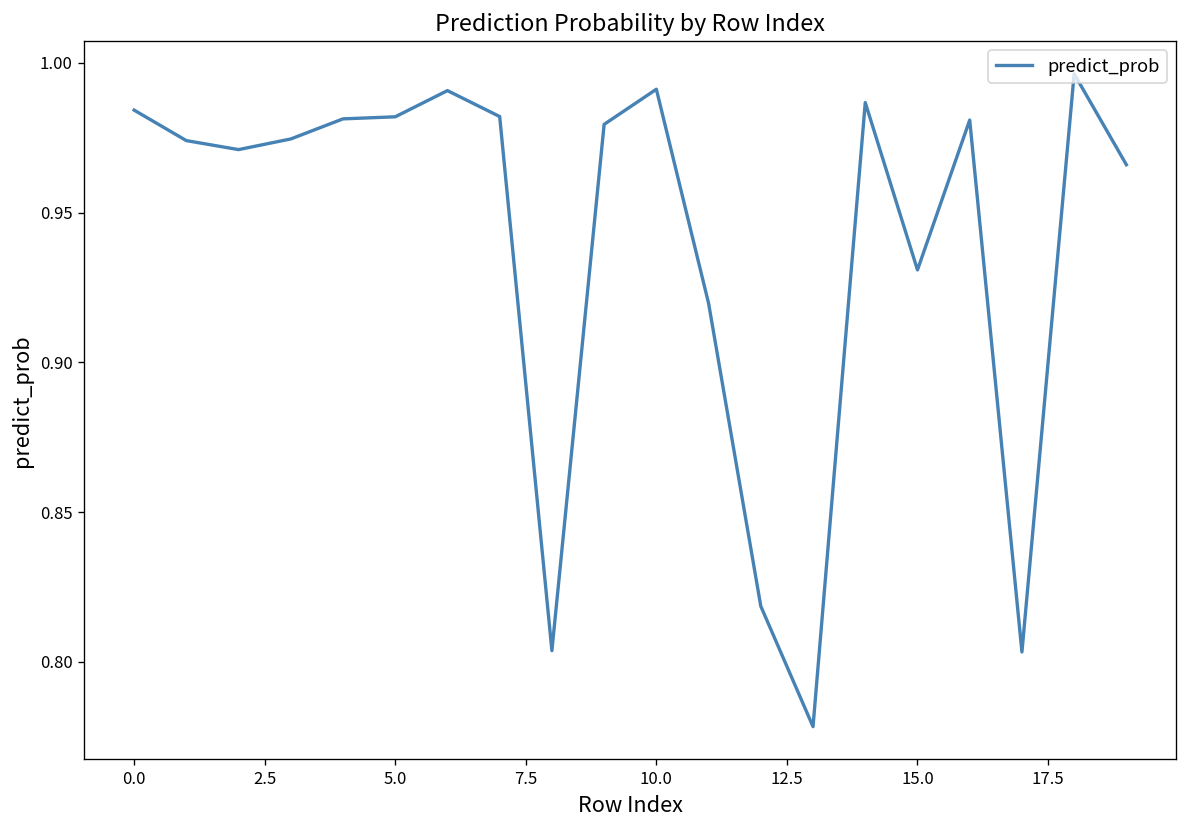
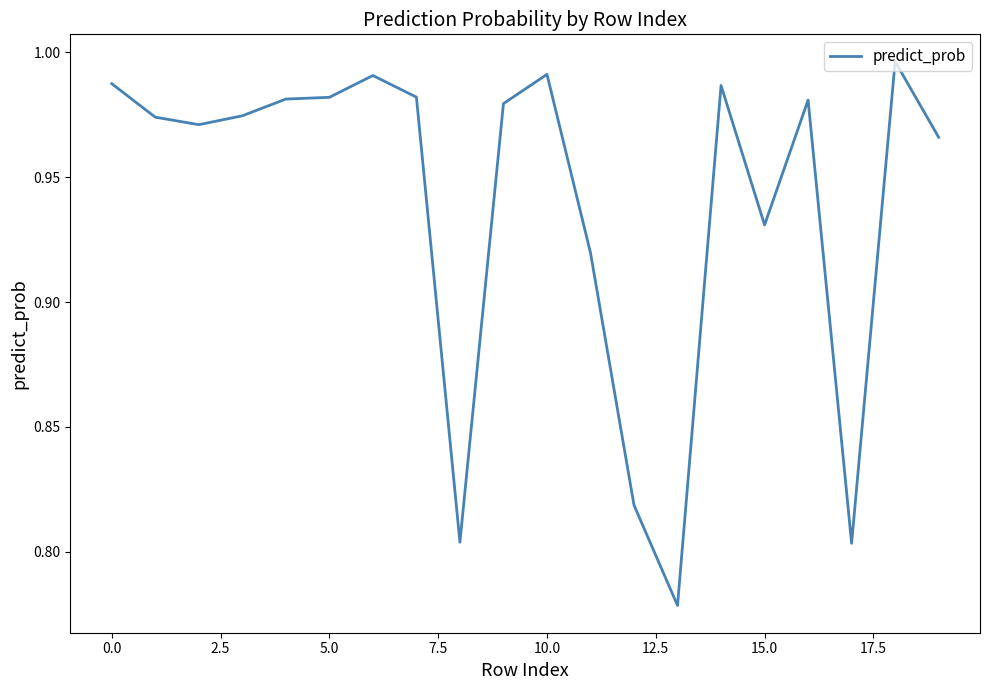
0.0: 0.984 -> 0.987
